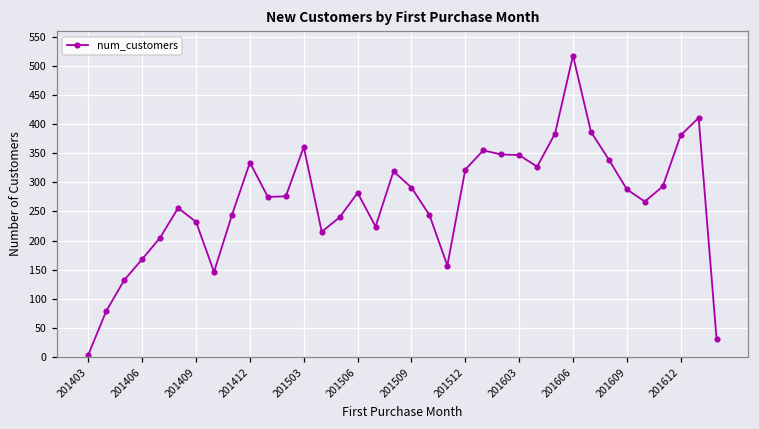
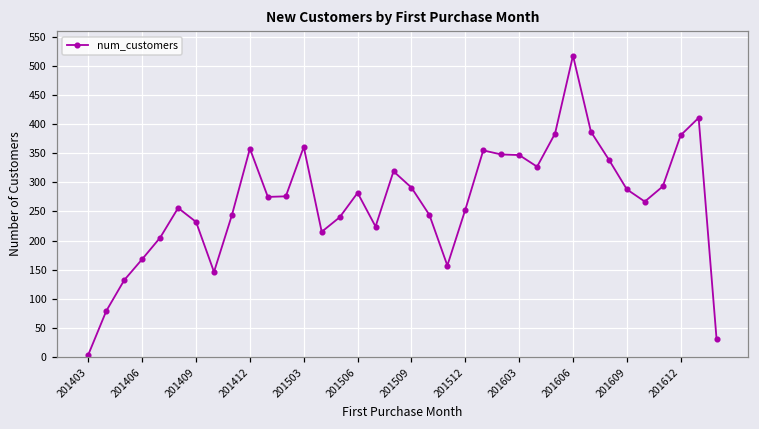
201412: 330 -> 360
201512: 320 -> 250
